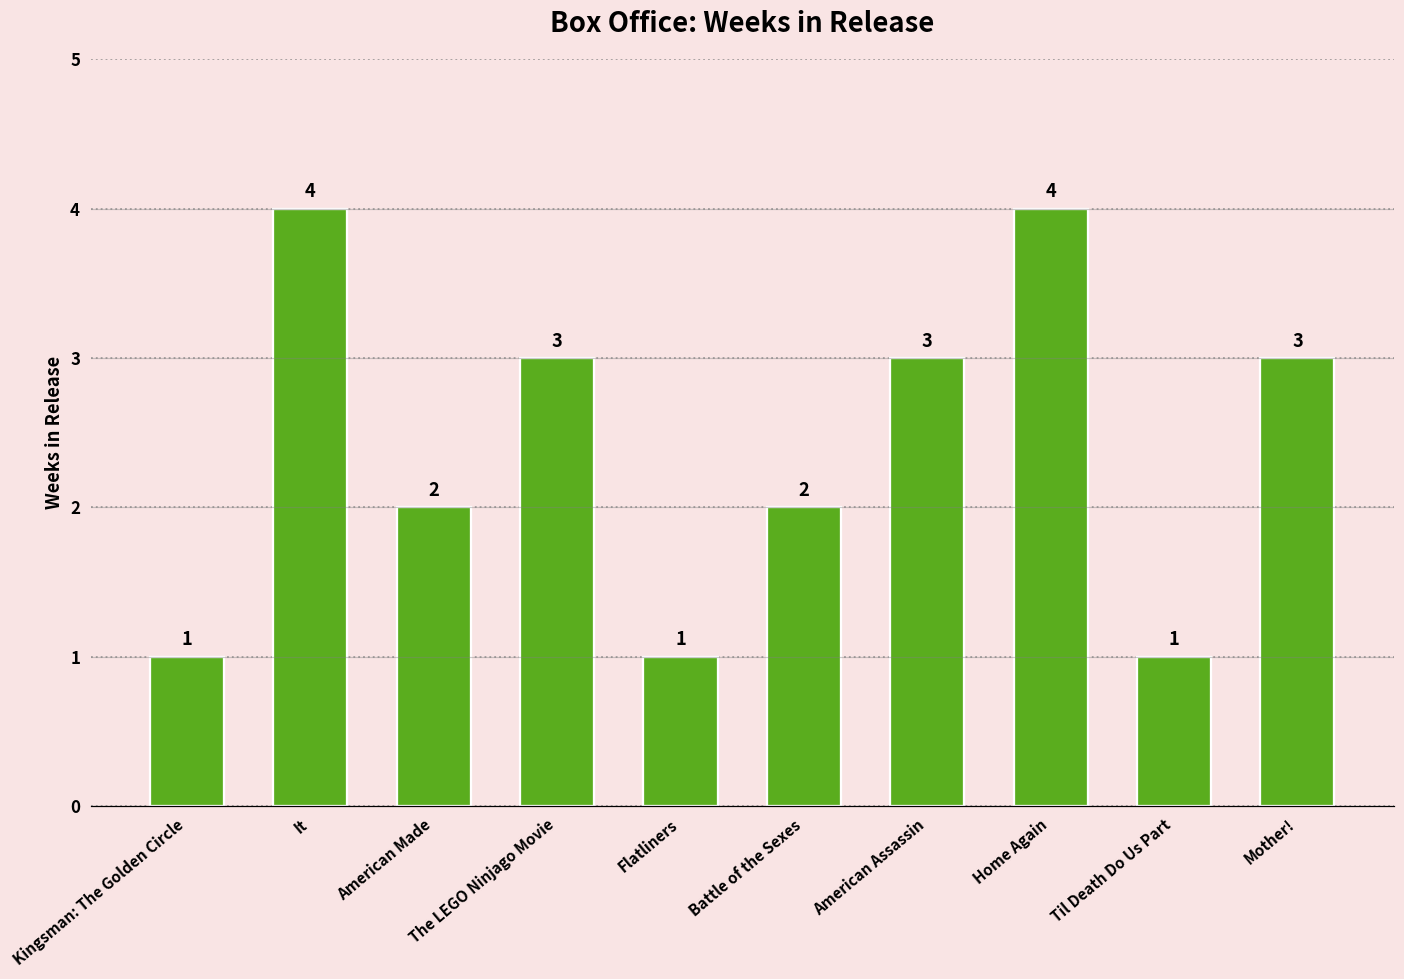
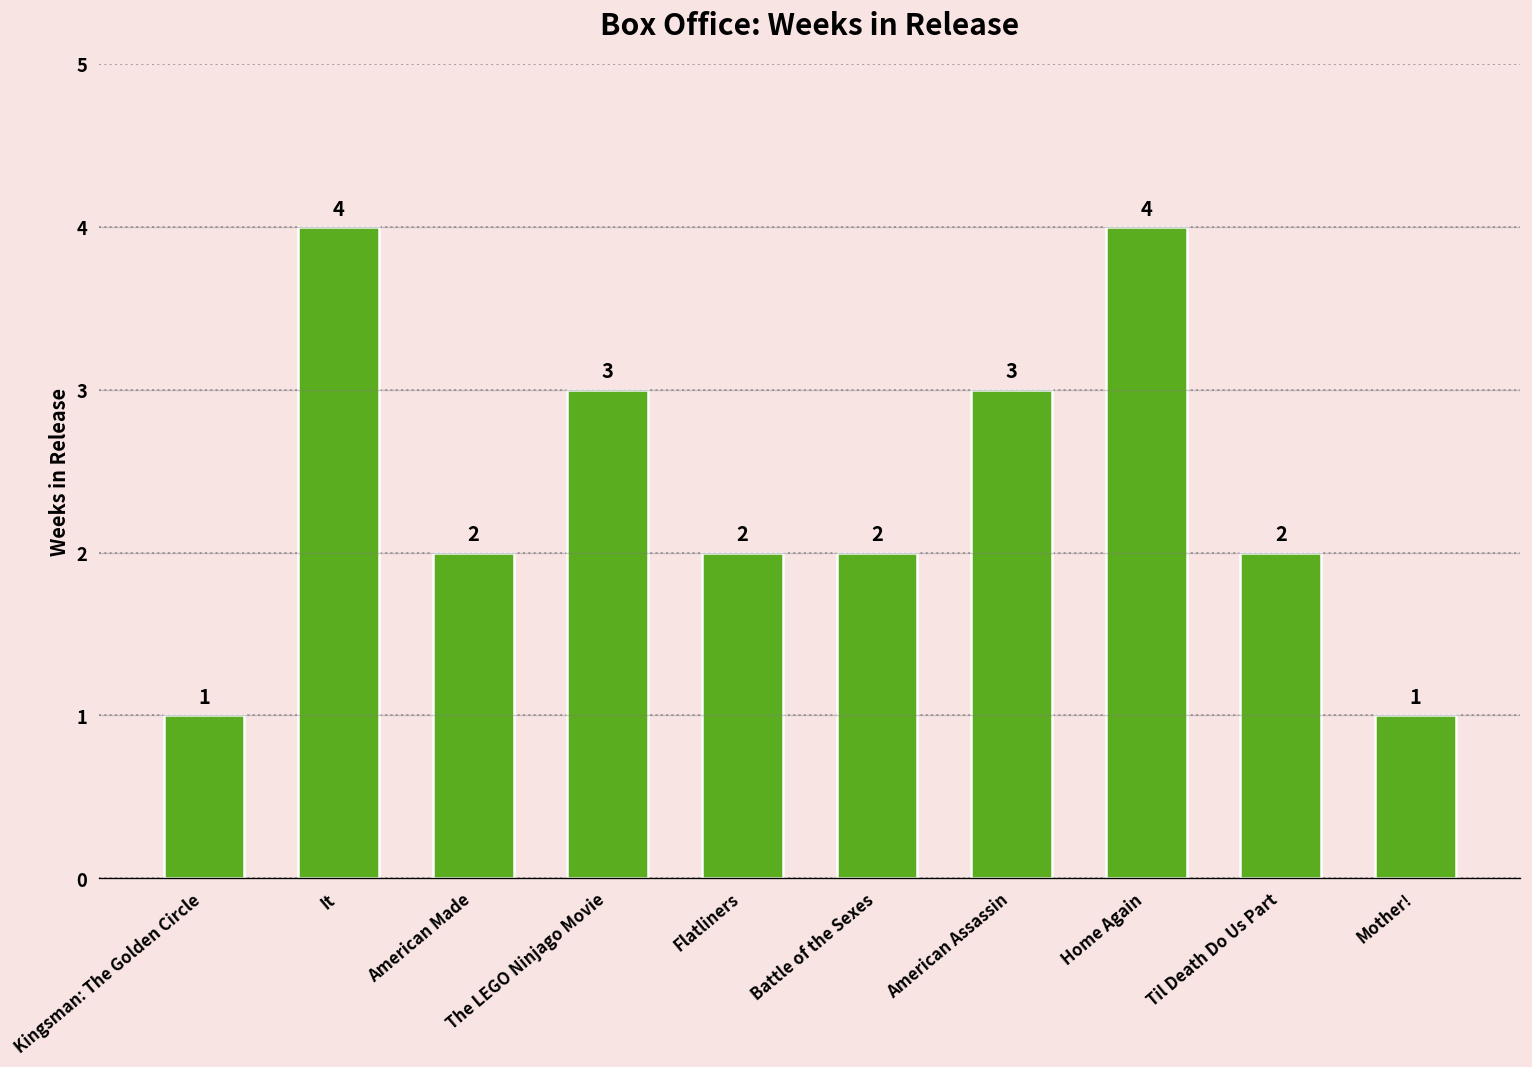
Flatliners: 1 -> 2
Til Death Do Us Part: 1 -> 2
Mother!: 3 -> 1
